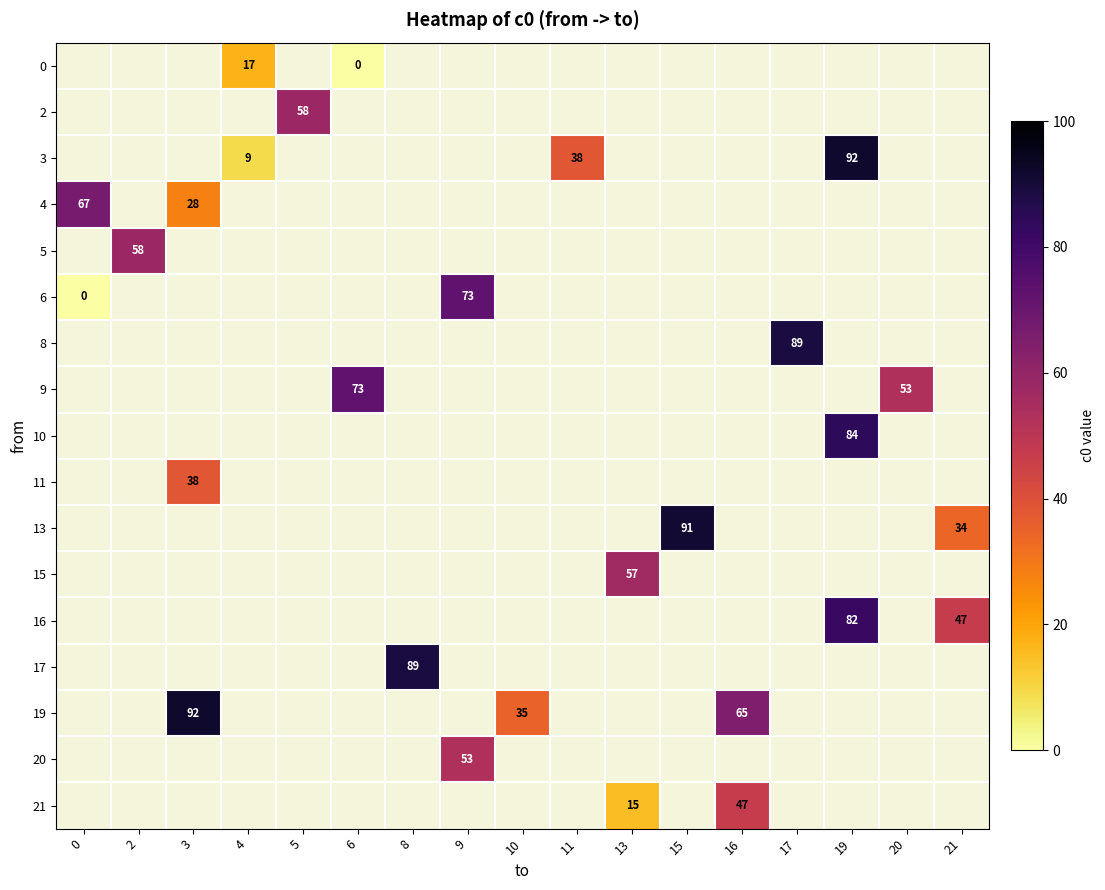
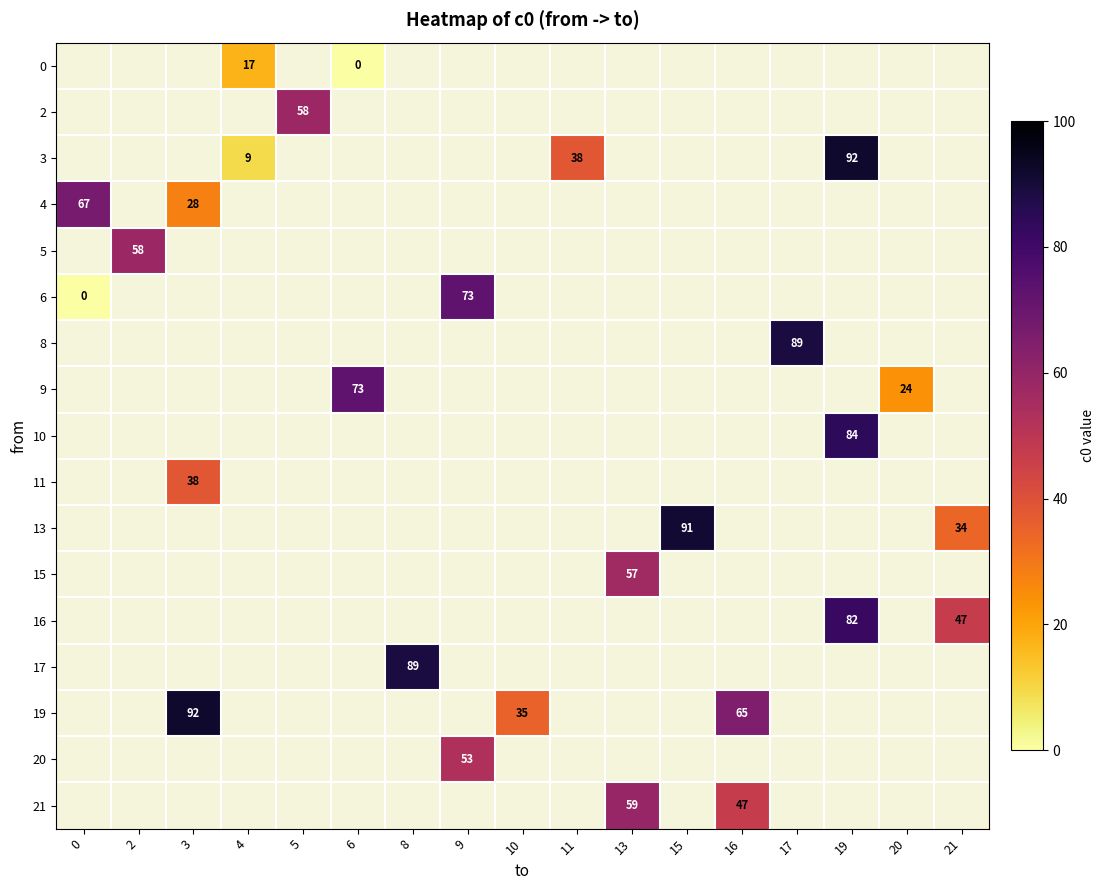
9, 20: 53 -> 24
21, 13: 15 -> 59
